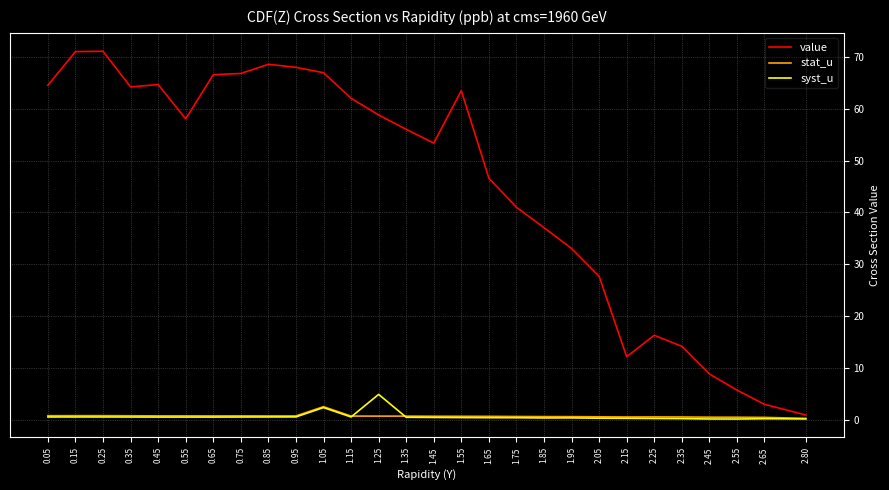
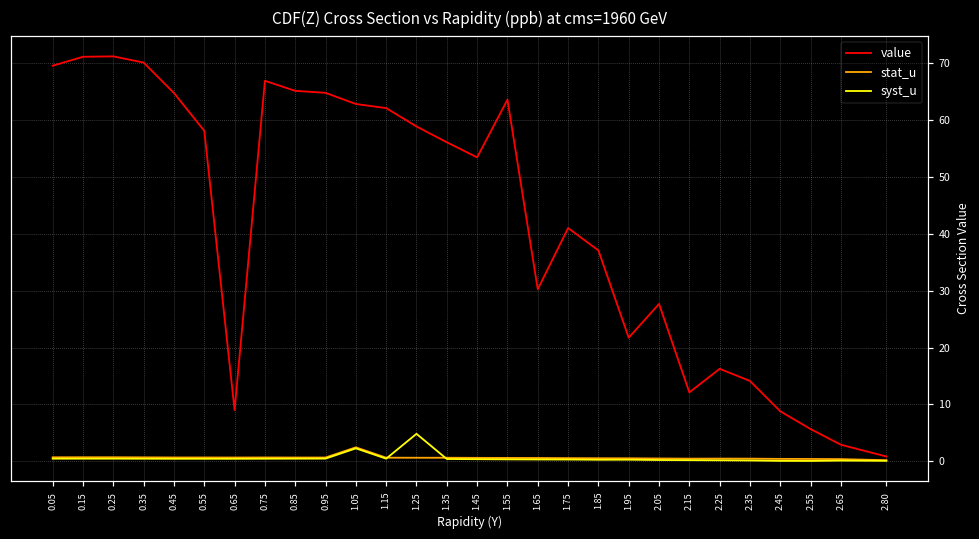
value, 0.05: 65 -> 69
value, 0.35: 64 -> 70
value, 0.65: 67 -> 9
value, 0.85: 69 -> 65
value, 0.95: 68 -> 65
value, 1.05: 67 -> 63
value, 1.65: 47 -> 30
value, 1.95: 33 -> 22
